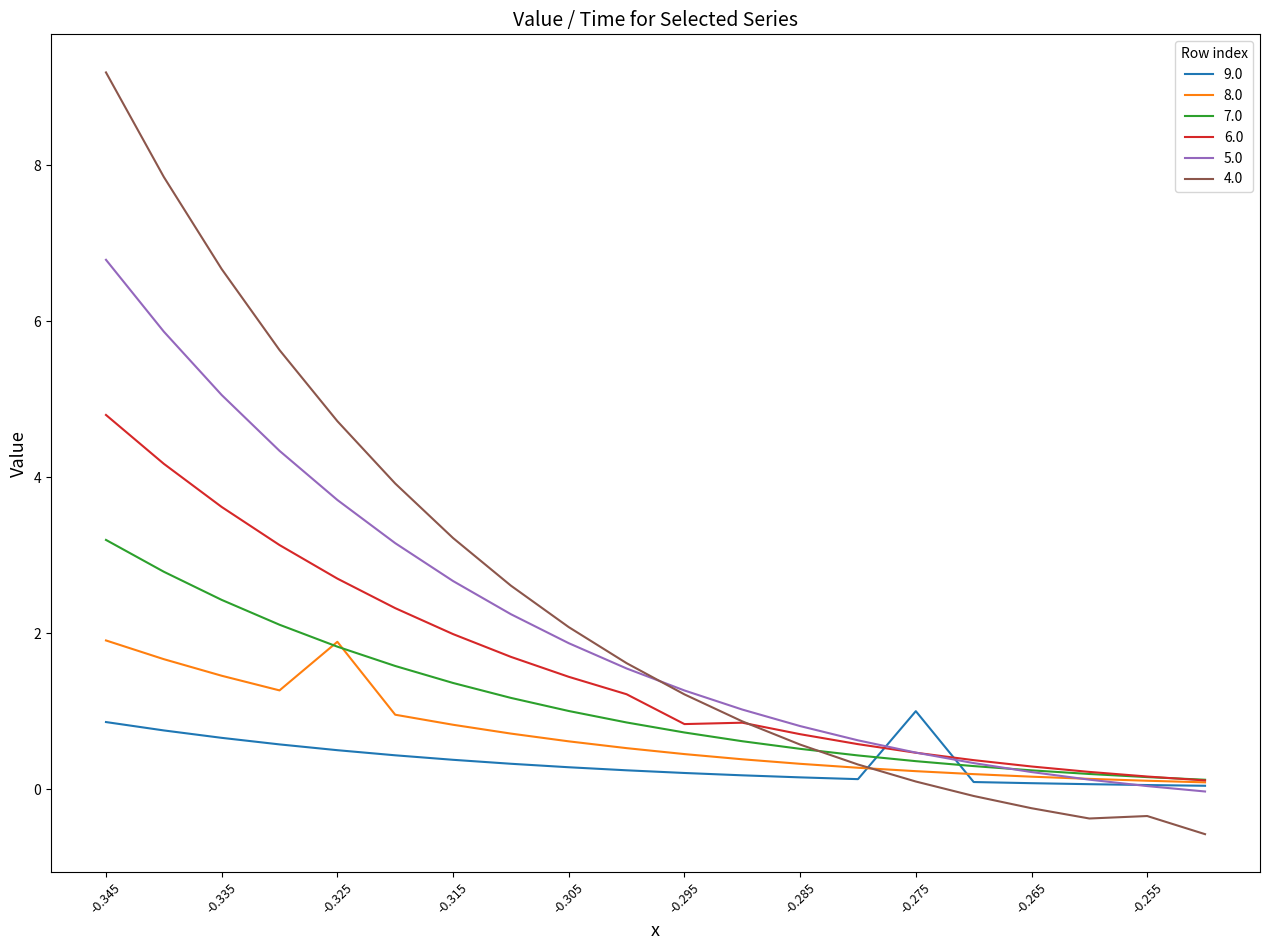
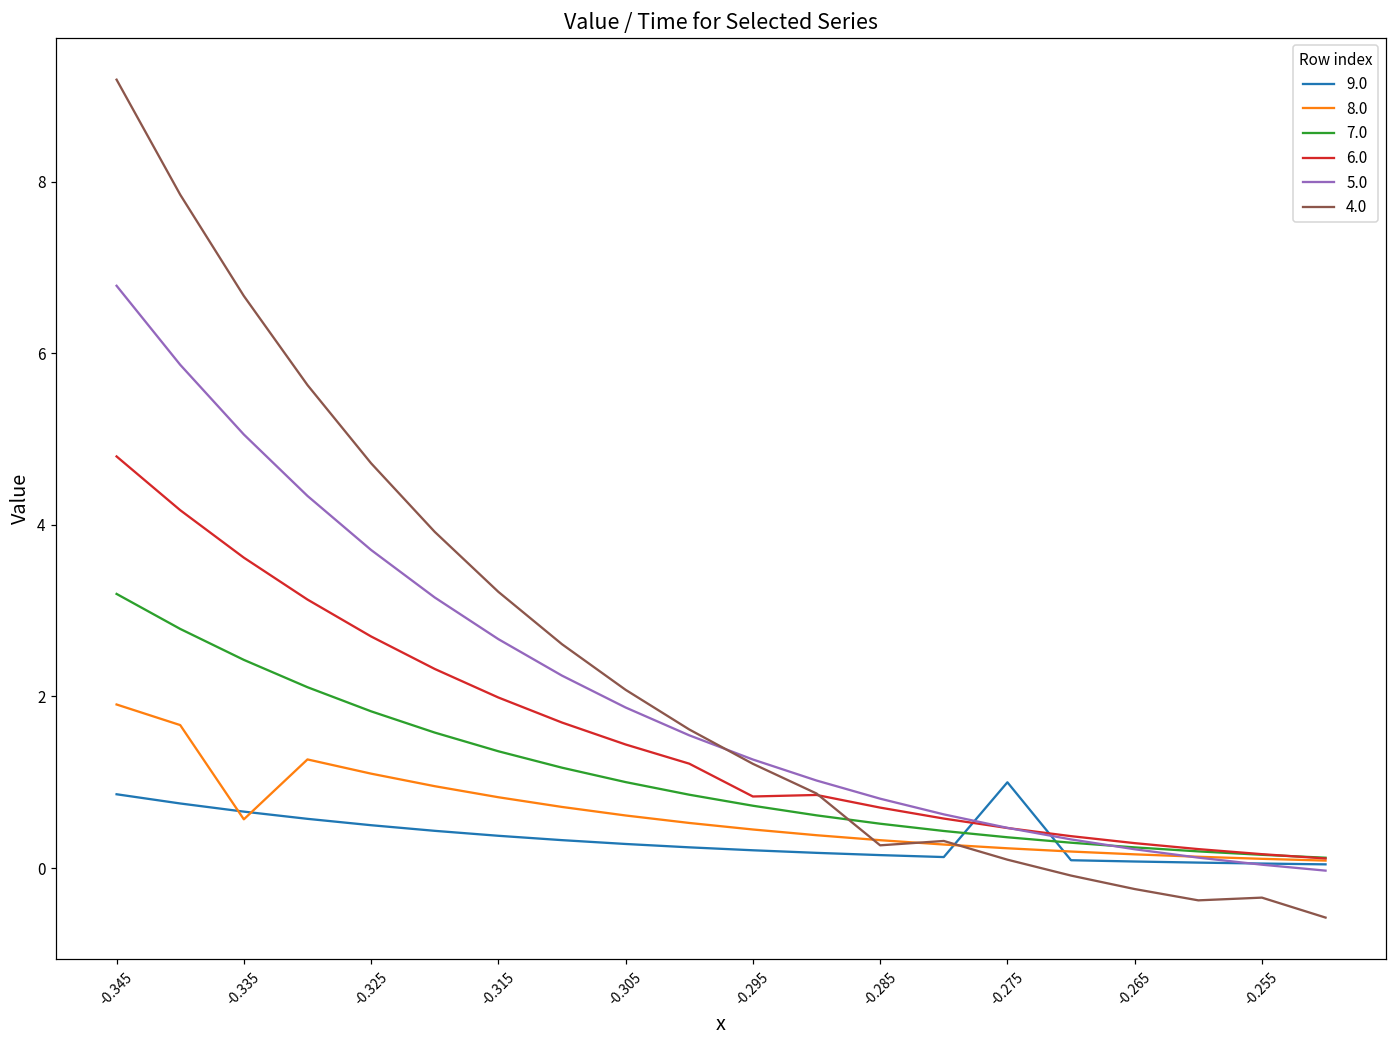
8.0, -0.335: 1.5 -> 0.6
8.0, -0.325: 1.9 -> 1.1
4.0, -0.285: 0.6 -> 0.3
